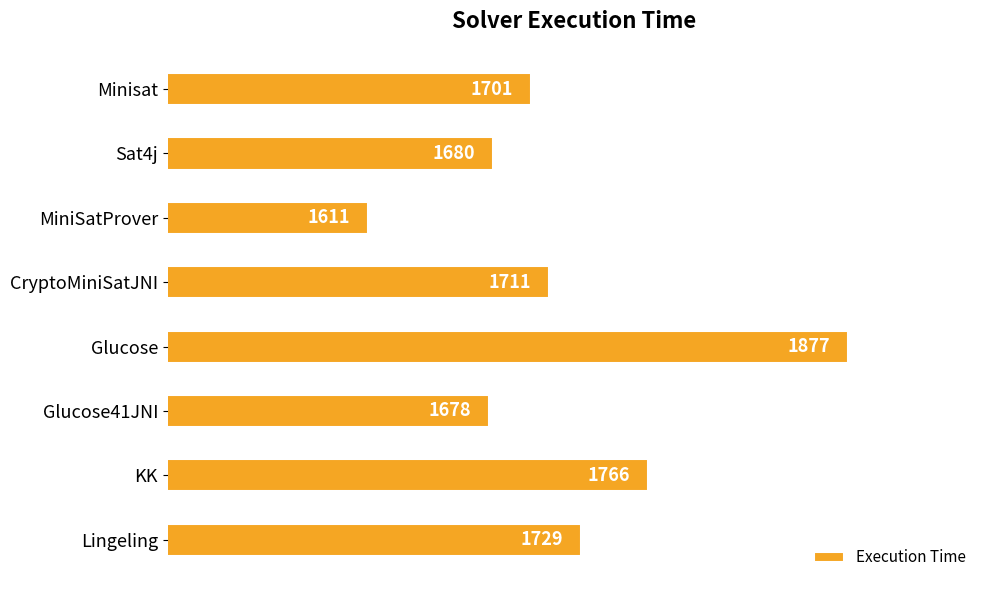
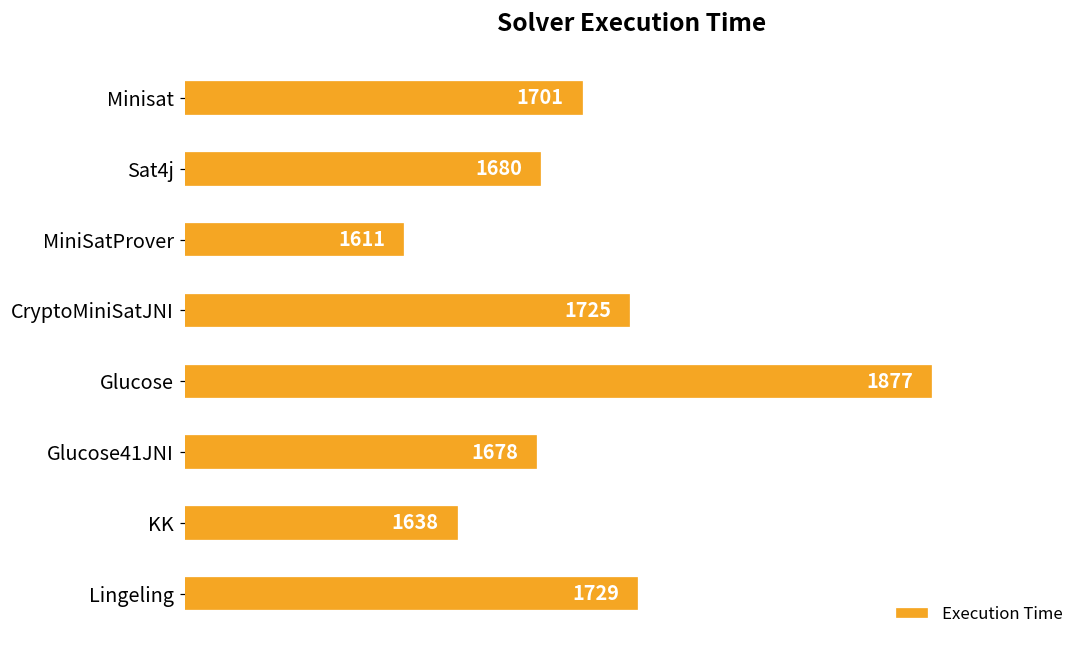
CryptoMiniSatJNI: 1711 -> 1725
KK: 1766 -> 1638
